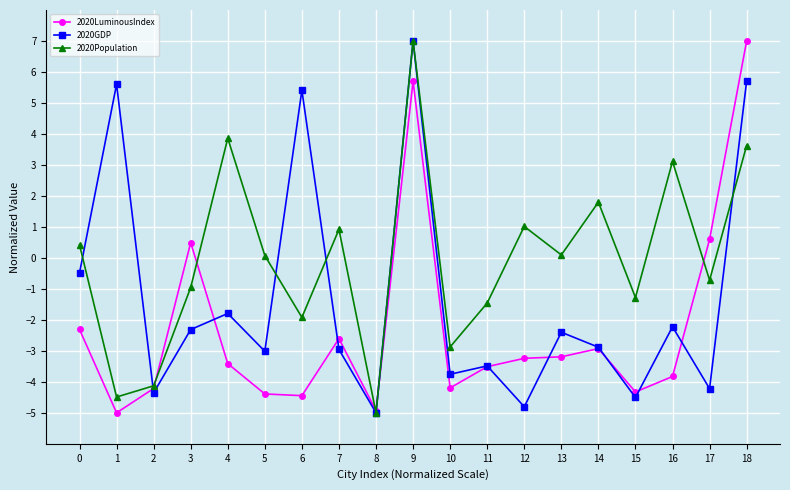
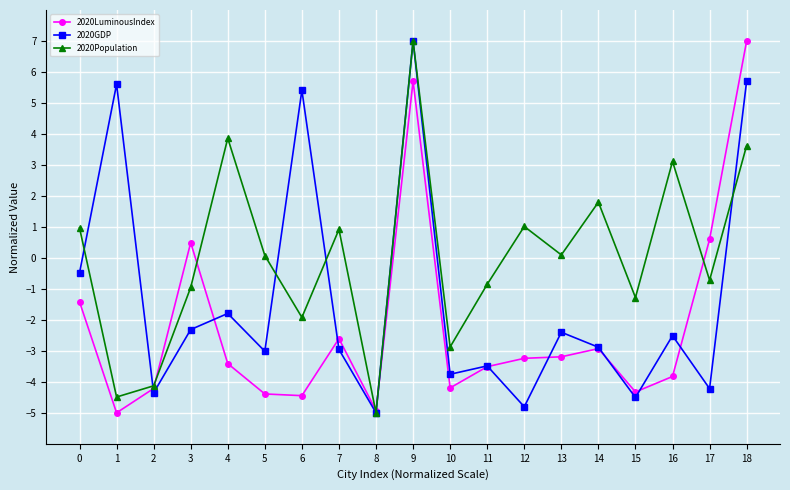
2020LuminousIndex, 0: -2.3 -> -1.4
2020Population, 0: 0.4 -> 1.0
2020Population, 11: -1.5 -> -0.9
2020GDP, 16: -2.2 -> -2.5
